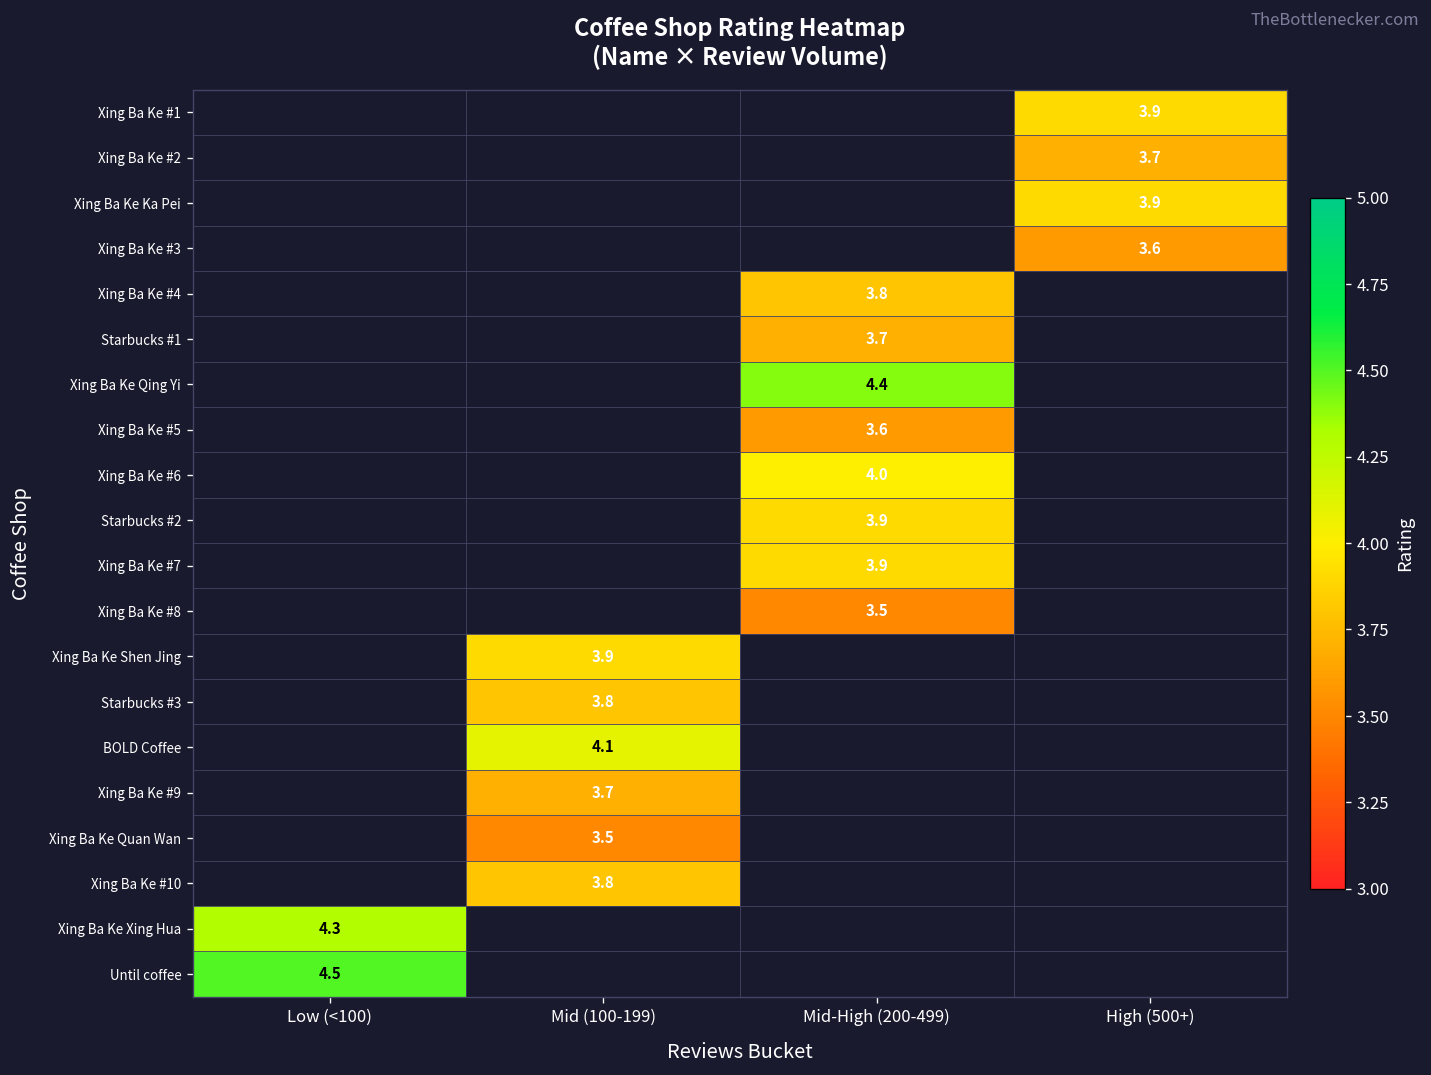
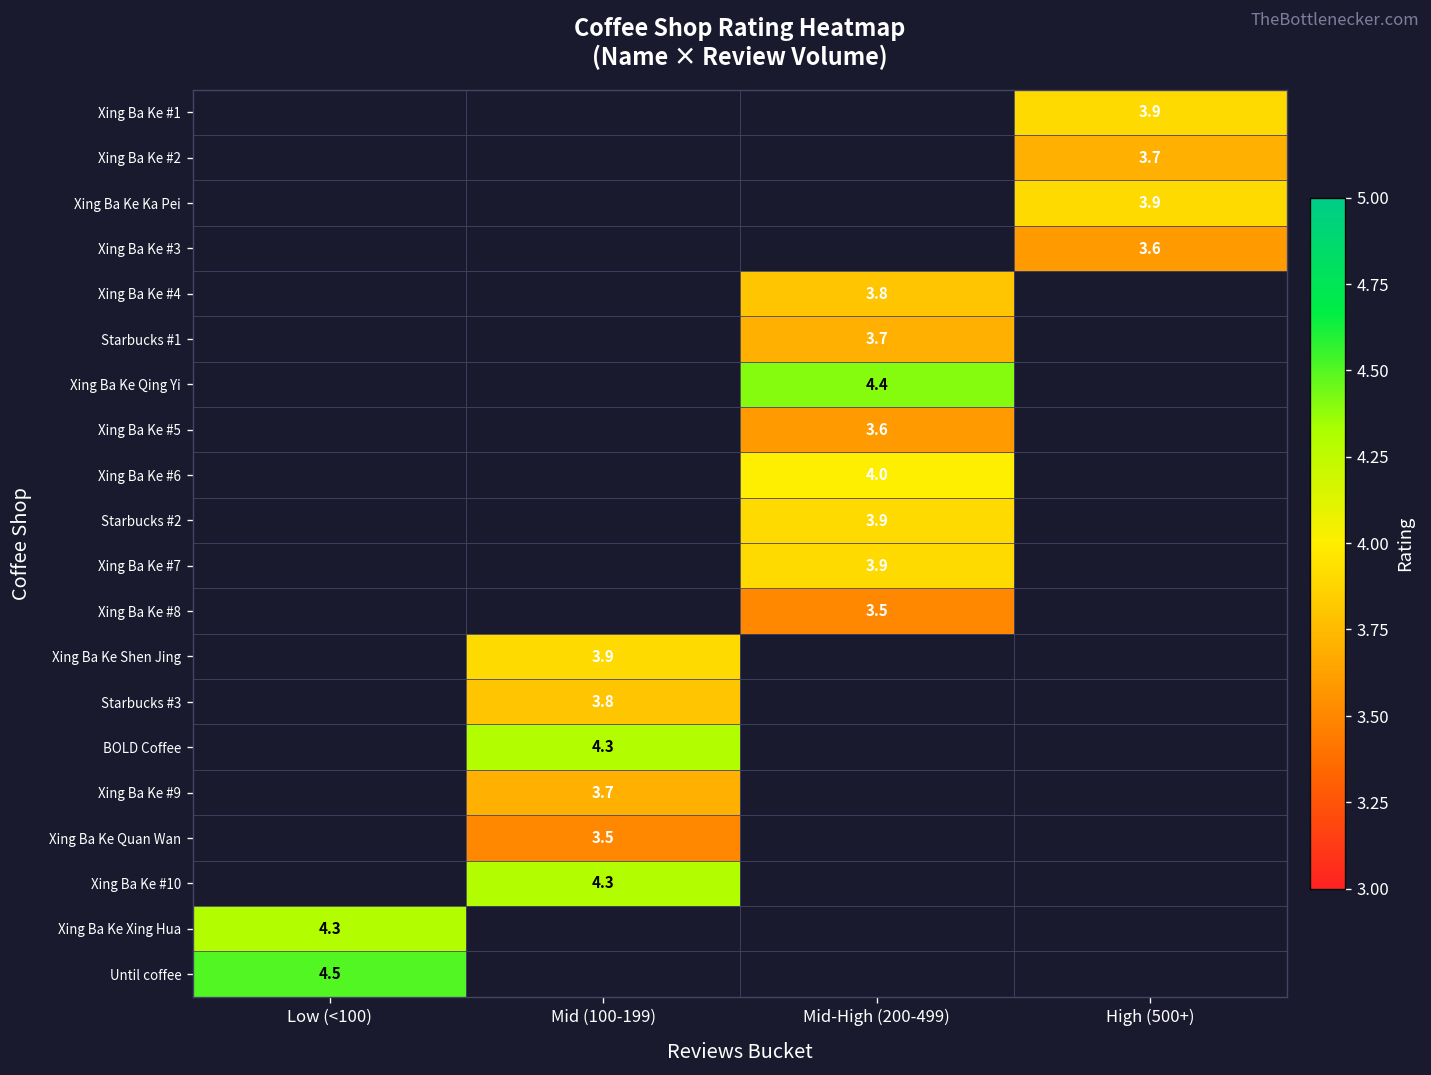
BOLD Coffee, Mid (100-199): 4.1 -> 4.3
Xing Ba Ke #10, Mid (100-199): 3.8 -> 4.3
